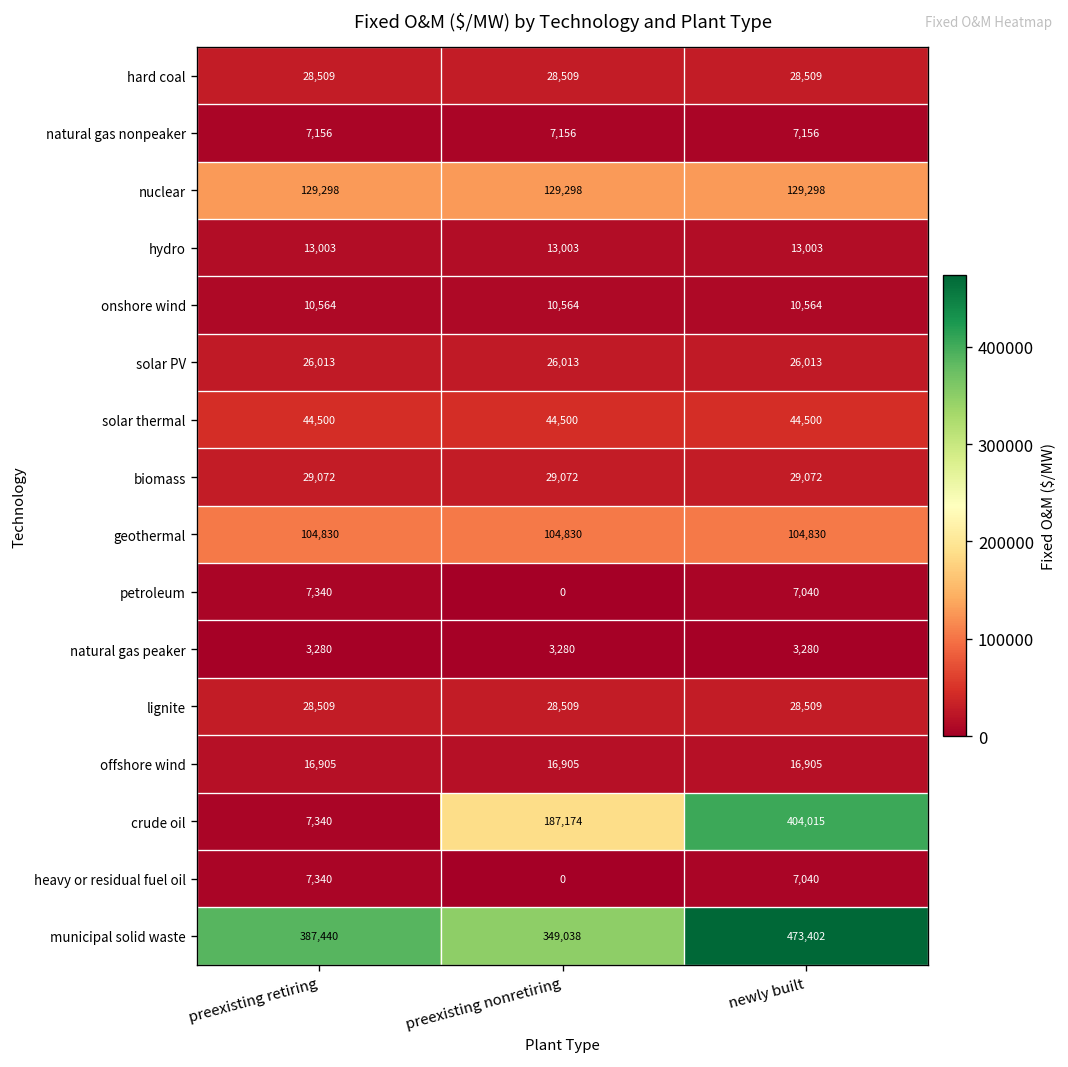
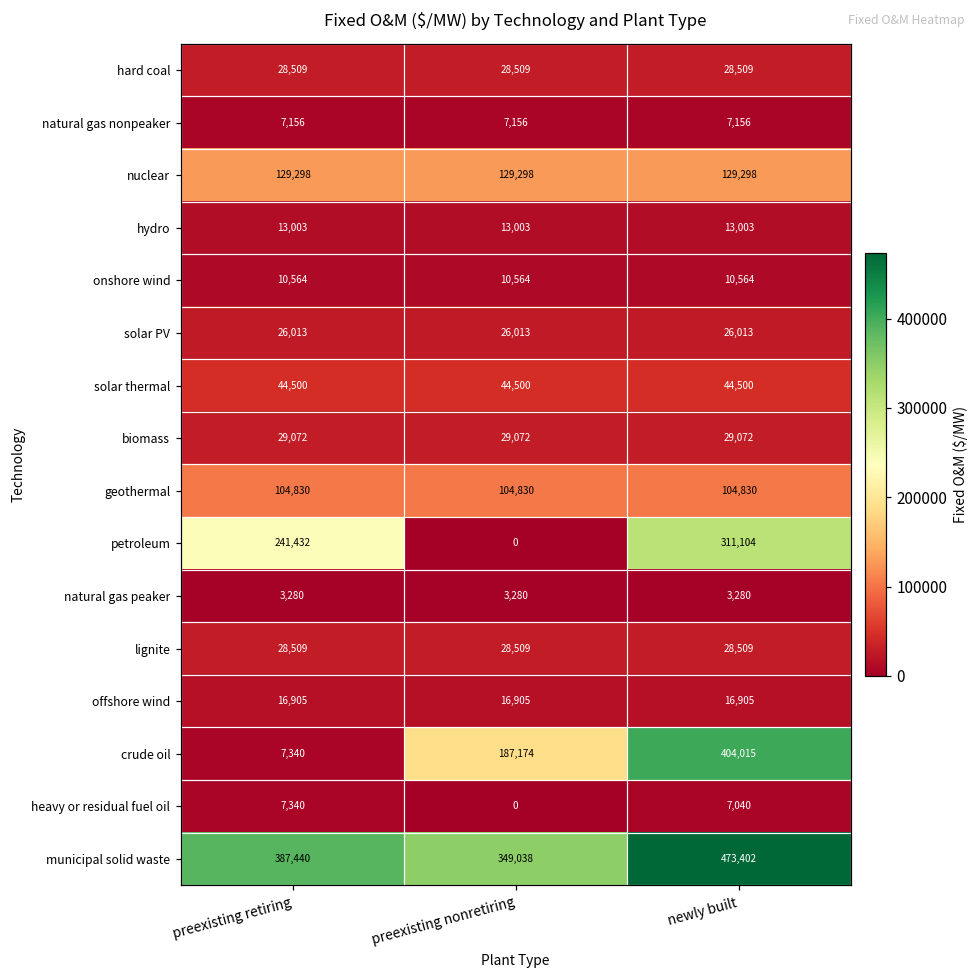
petroleum, preexisting retiring: 7,340 -> 241,432
petroleum, newly built: 7,040 -> 311,104
